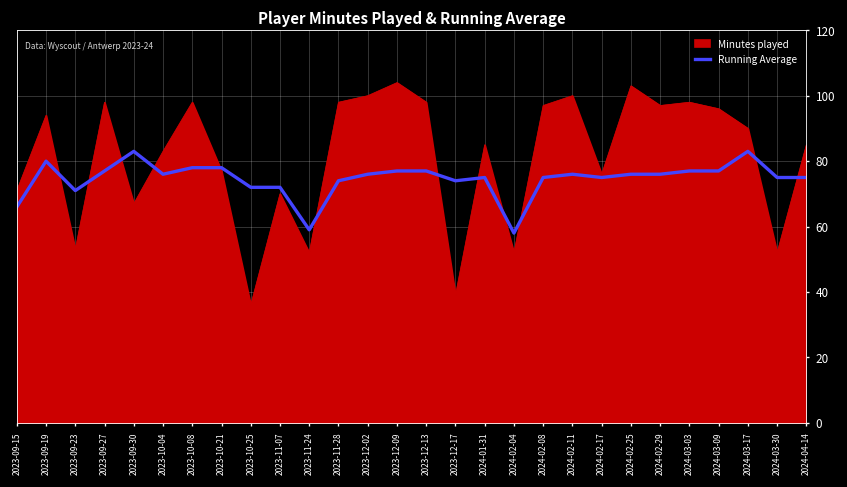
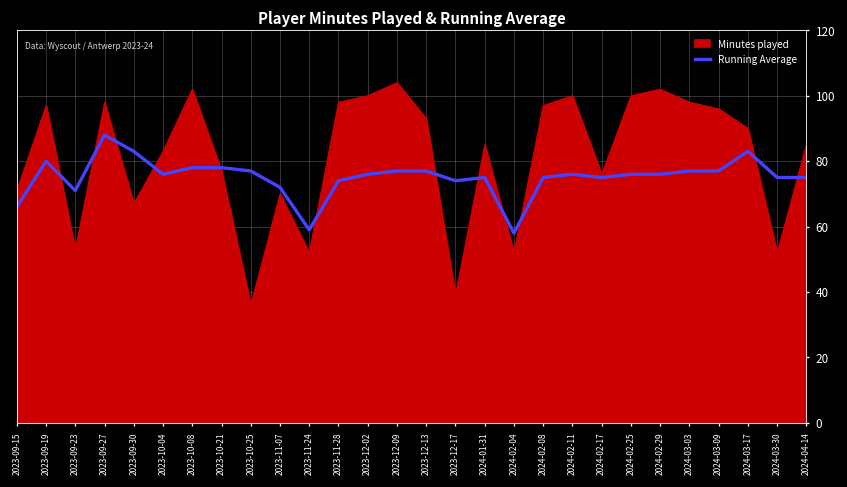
Minutes played, 2023-09-19: 94 -> 97
Running Average, 2023-09-27: 77 -> 88
Minutes played, 2023-10-08: 98 -> 102
Running Average, 2023-10-25: 72 -> 77
Minutes played, 2023-12-13: 98 -> 93
Minutes played, 2024-02-25: 103 -> 100
Minutes played, 2024-02-29: 97 -> 102
